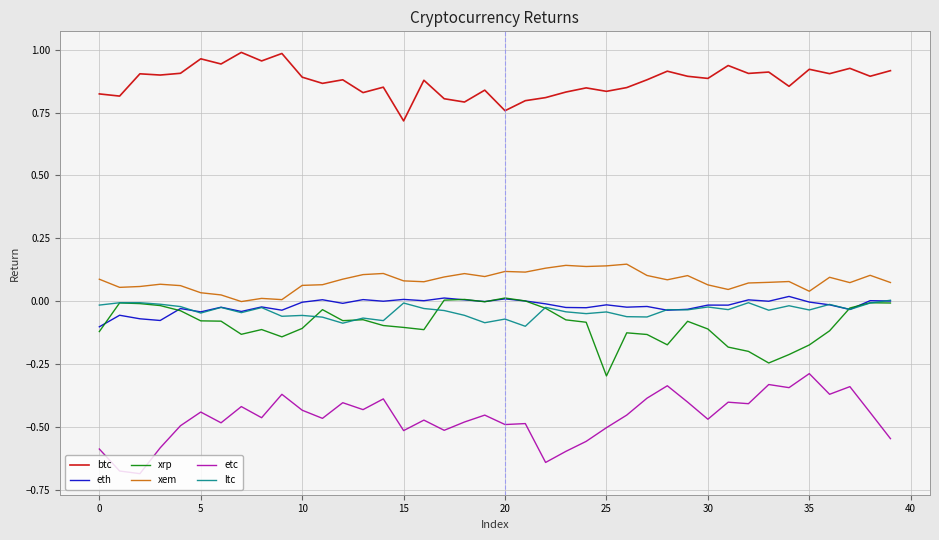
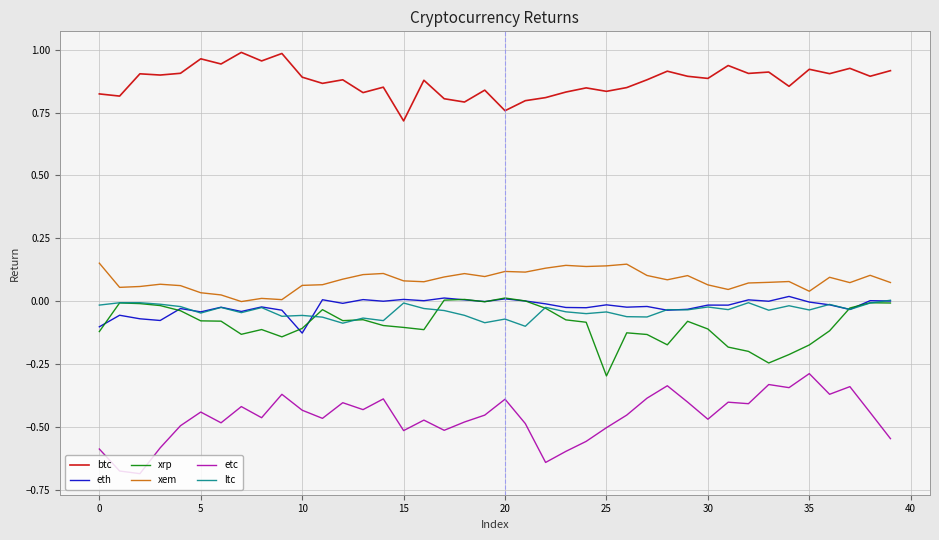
xem, 0: 0.09 -> 0.15
eth, 10: 0.00 -> -0.13
etc, 20: -0.49 -> -0.39
